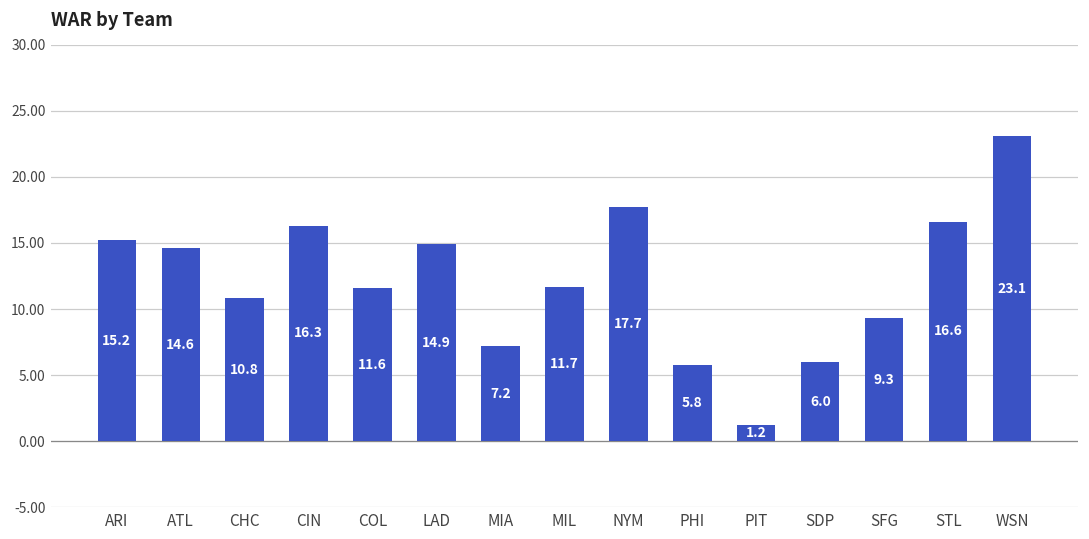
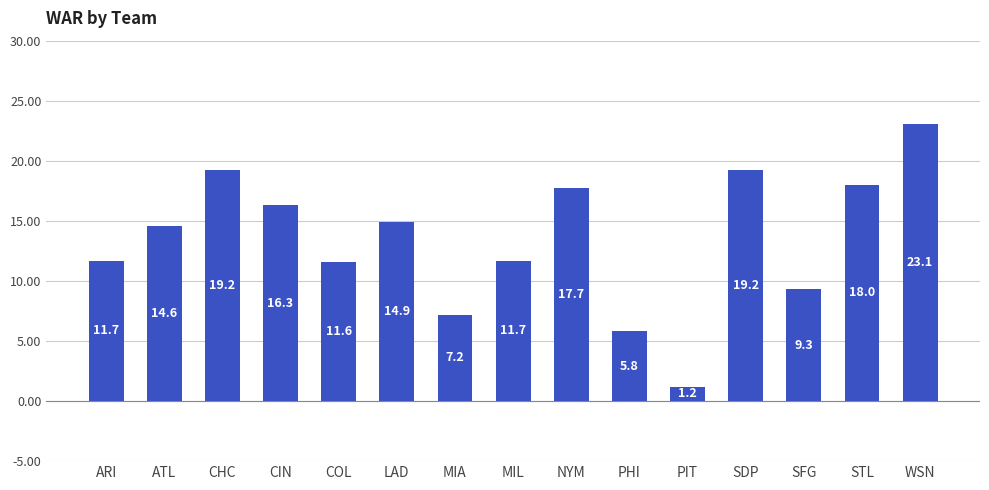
ARI: 15.2 -> 11.7
CHC: 10.8 -> 19.2
SDP: 6.0 -> 19.2
STL: 16.6 -> 18.0
